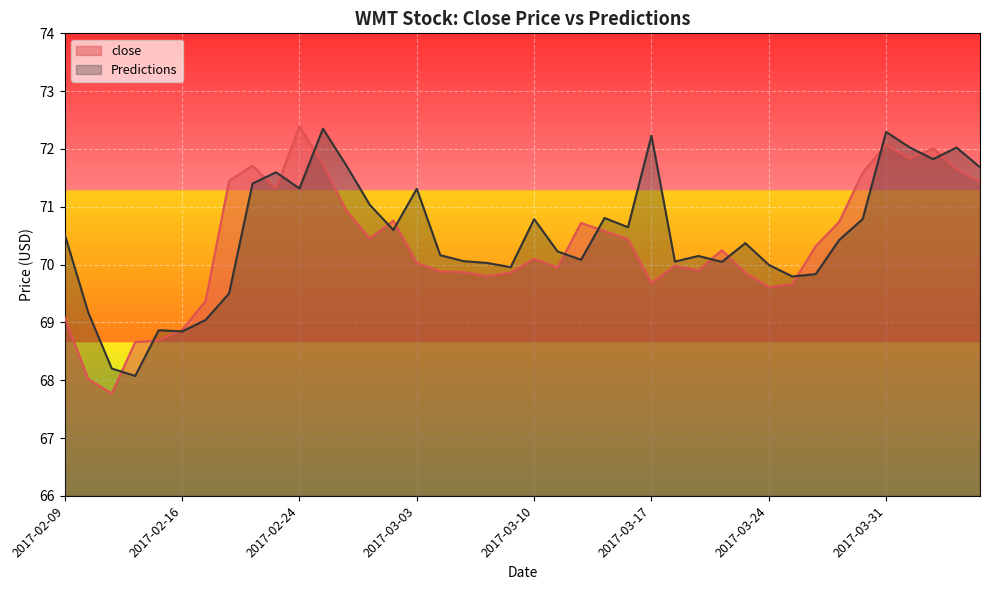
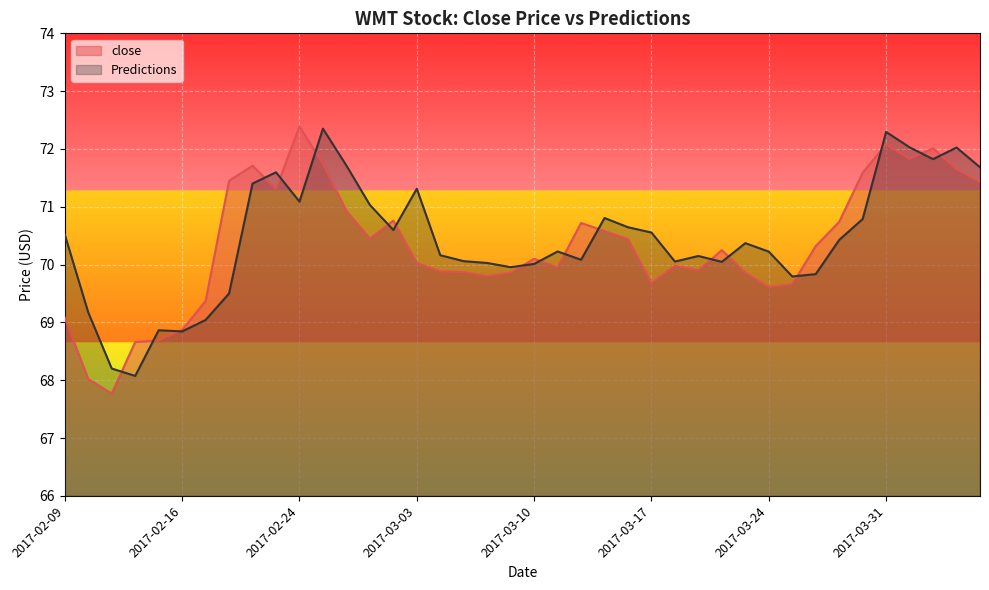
Predictions, 2017-02-24: 71.3 -> 71.1
Predictions, 2017-03-10: 70.8 -> 70.0
Predictions, 2017-03-17: 72.2 -> 70.6
Predictions, 2017-03-24: 70.0 -> 70.2
